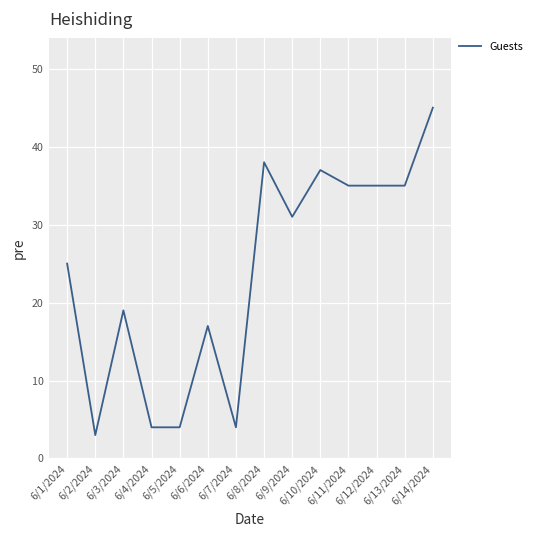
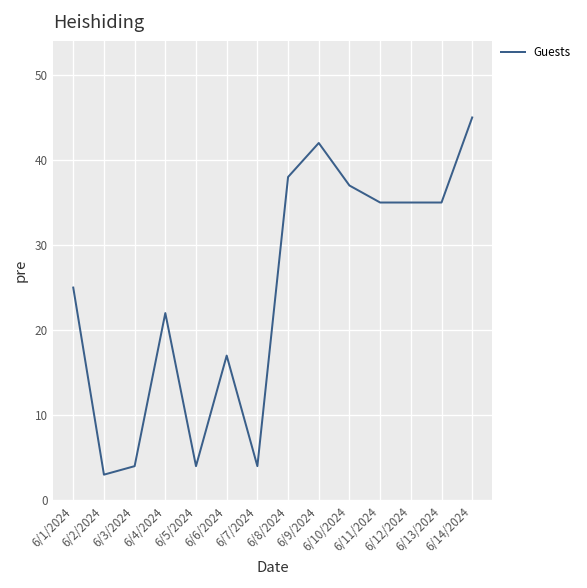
6/3/2024: 19 -> 4
6/4/2024: 4 -> 22
6/9/2024: 31 -> 42
